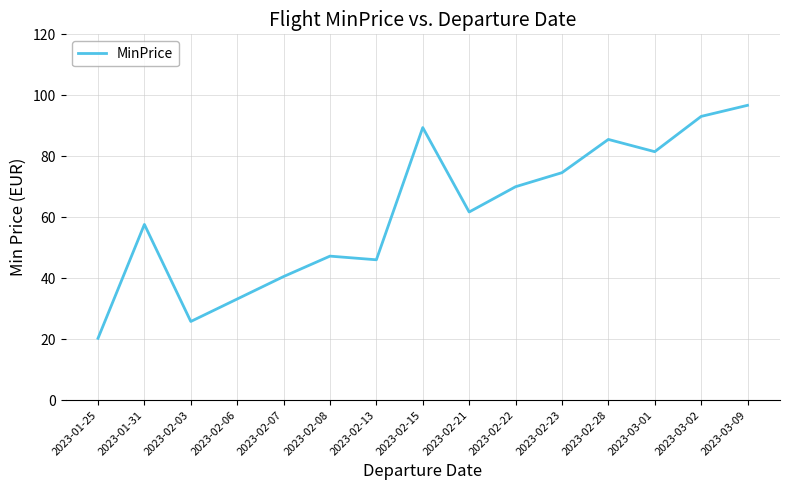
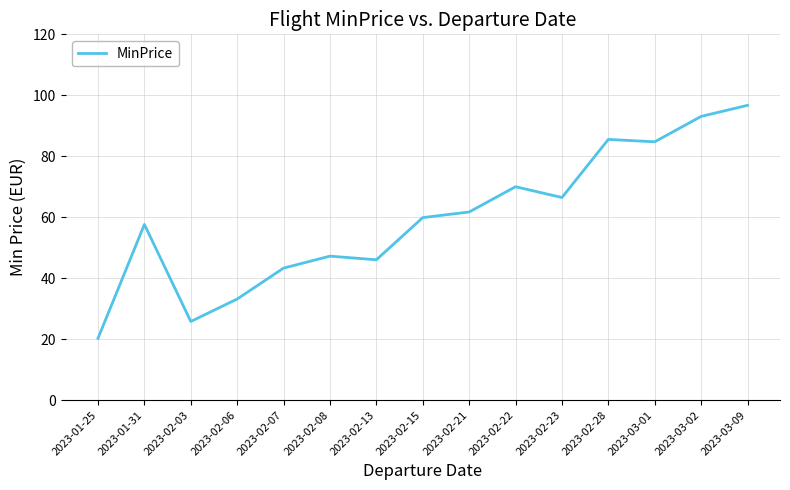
2023-02-07: 41 -> 43
2023-02-15: 89 -> 60
2023-02-23: 75 -> 66
2023-03-01: 82 -> 85
